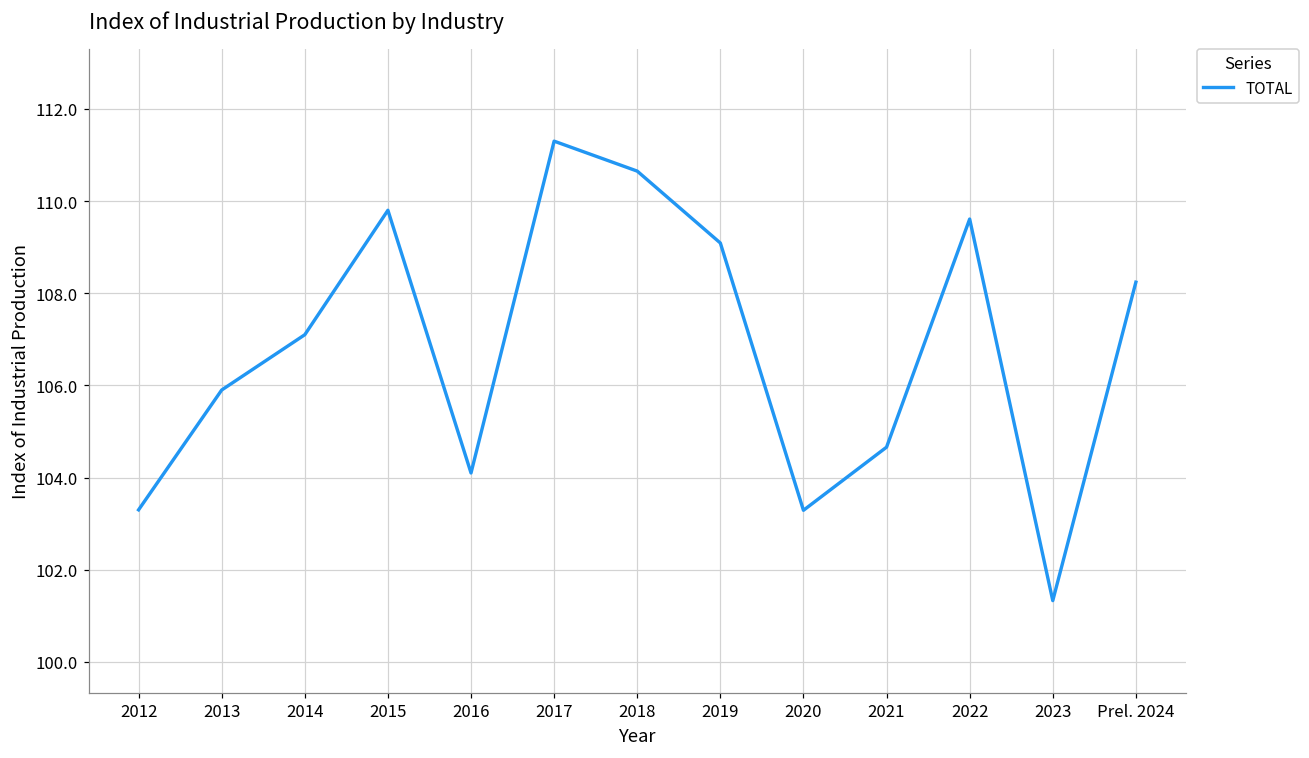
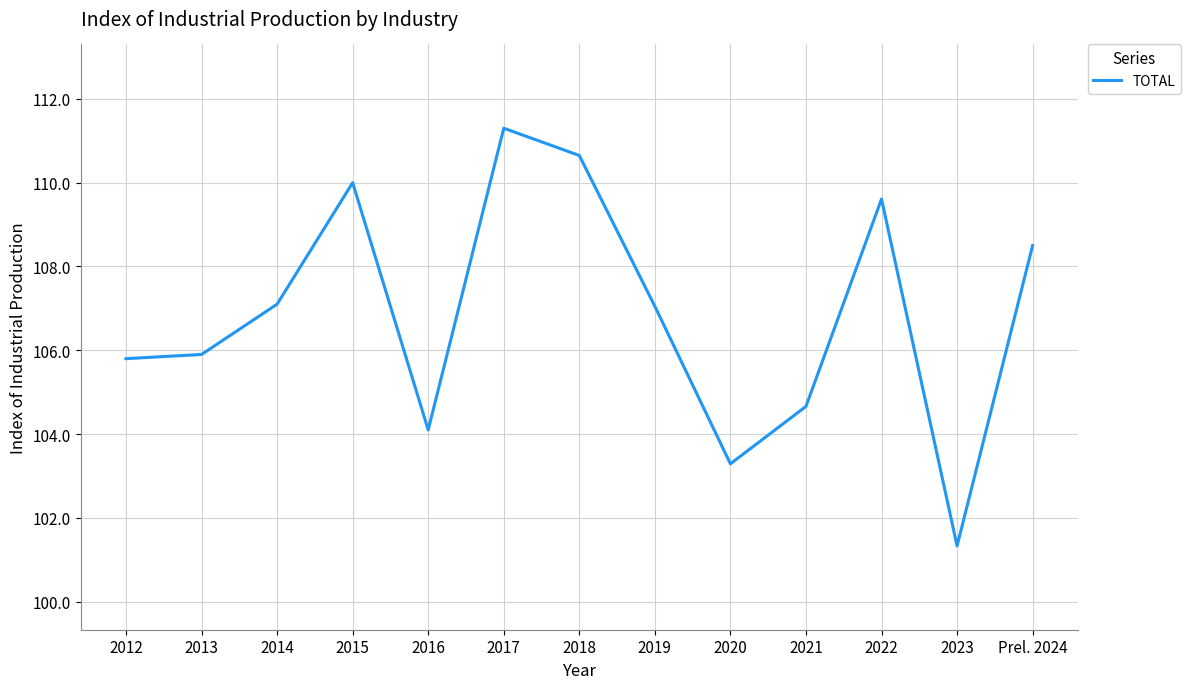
2012: 103.3 -> 105.8
2015: 109.8 -> 110.0
2019: 109.1 -> 107.1
Prel. 2024: 108.2 -> 108.5
